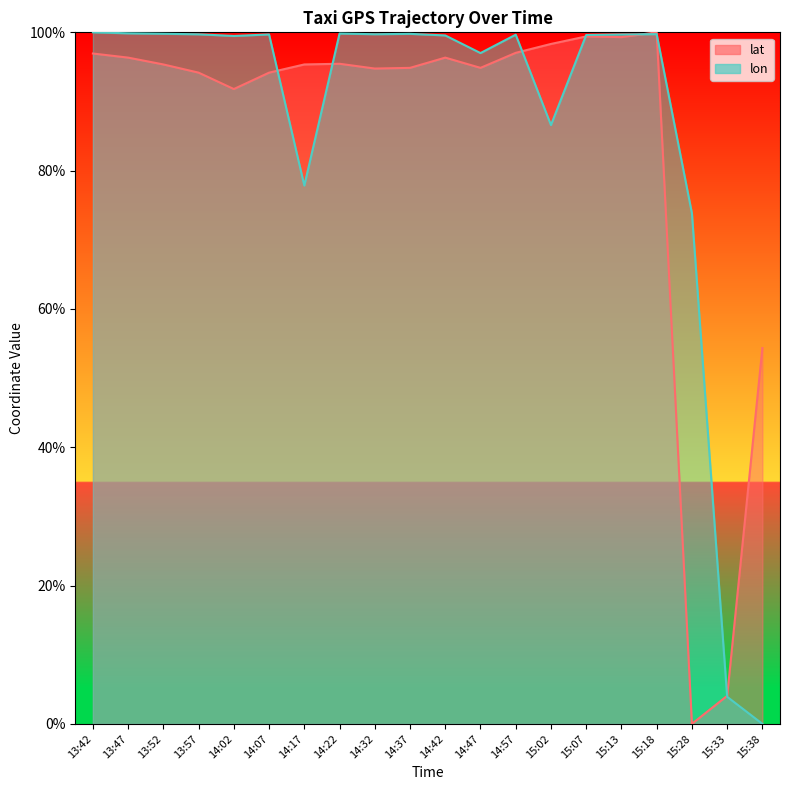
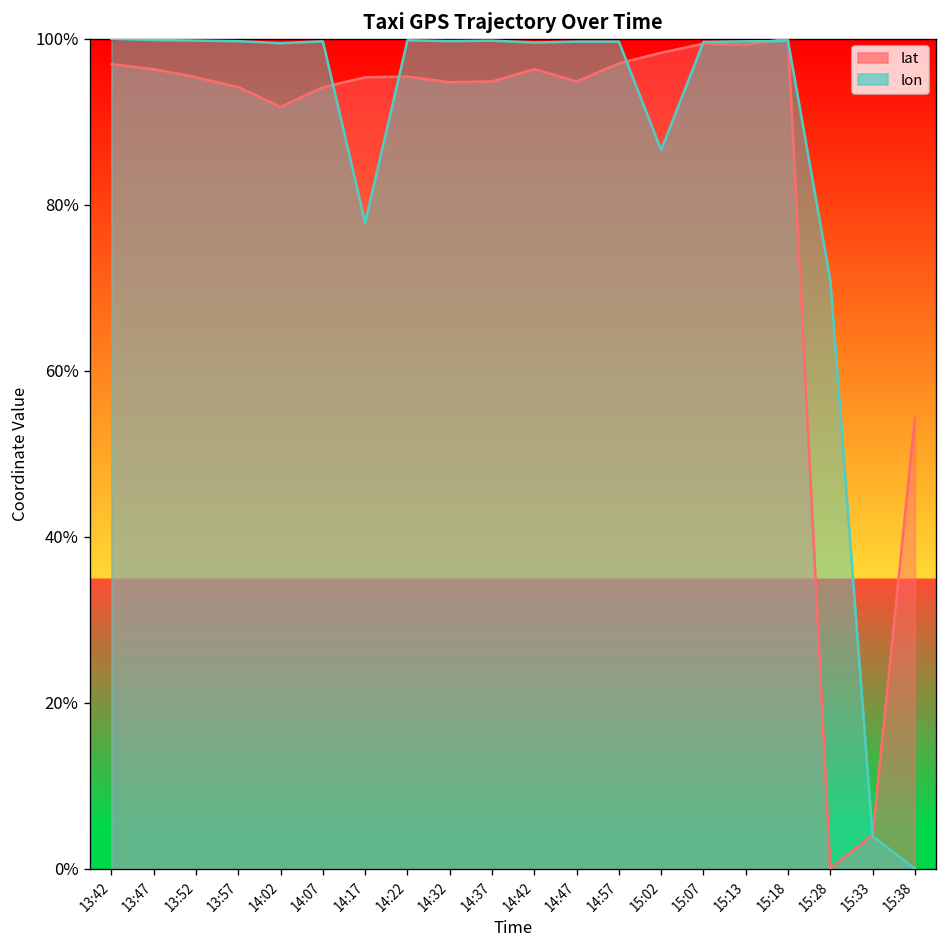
lon, 14:47: 97% -> 100%
lon, 15:28: 74% -> 71%
